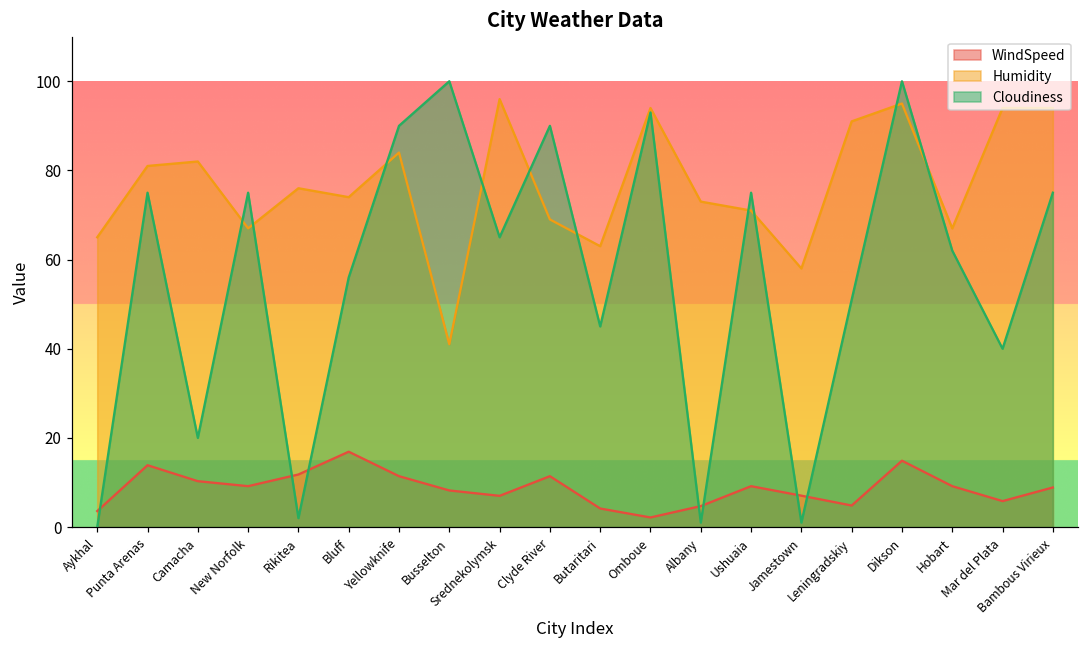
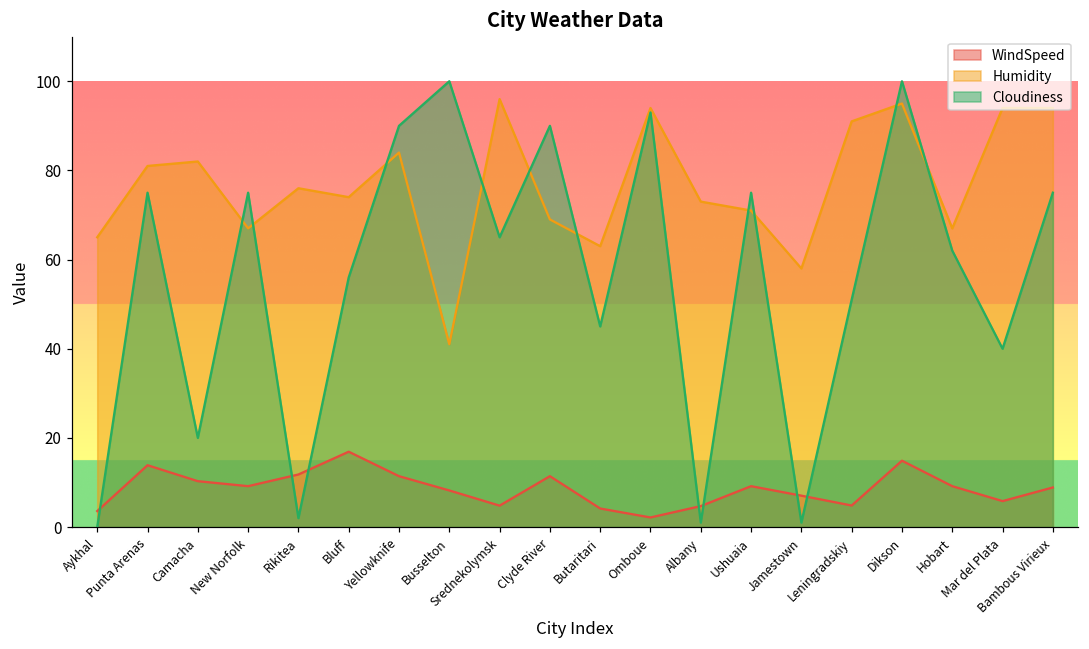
WindSpeed, Srednekolymsk: 7 -> 5
